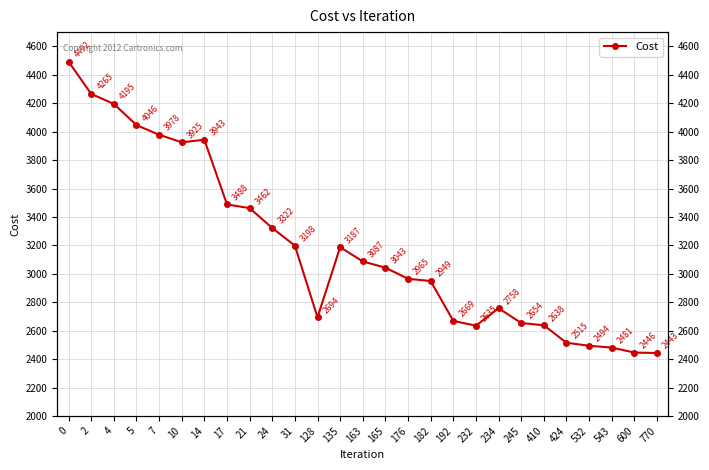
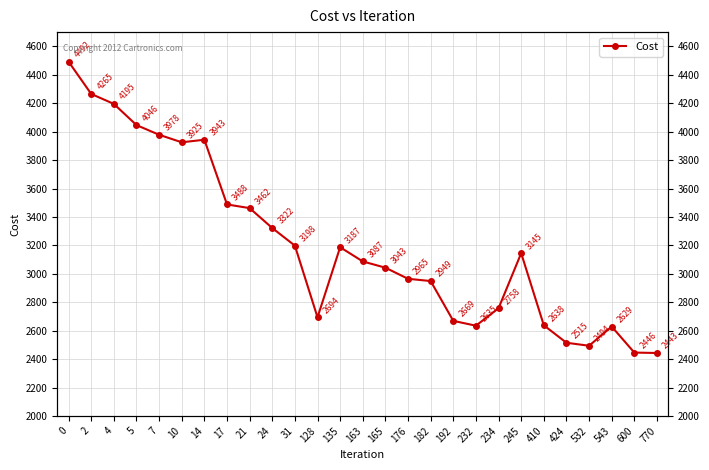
245: 2654 -> 3145
543: 2481 -> 2629
